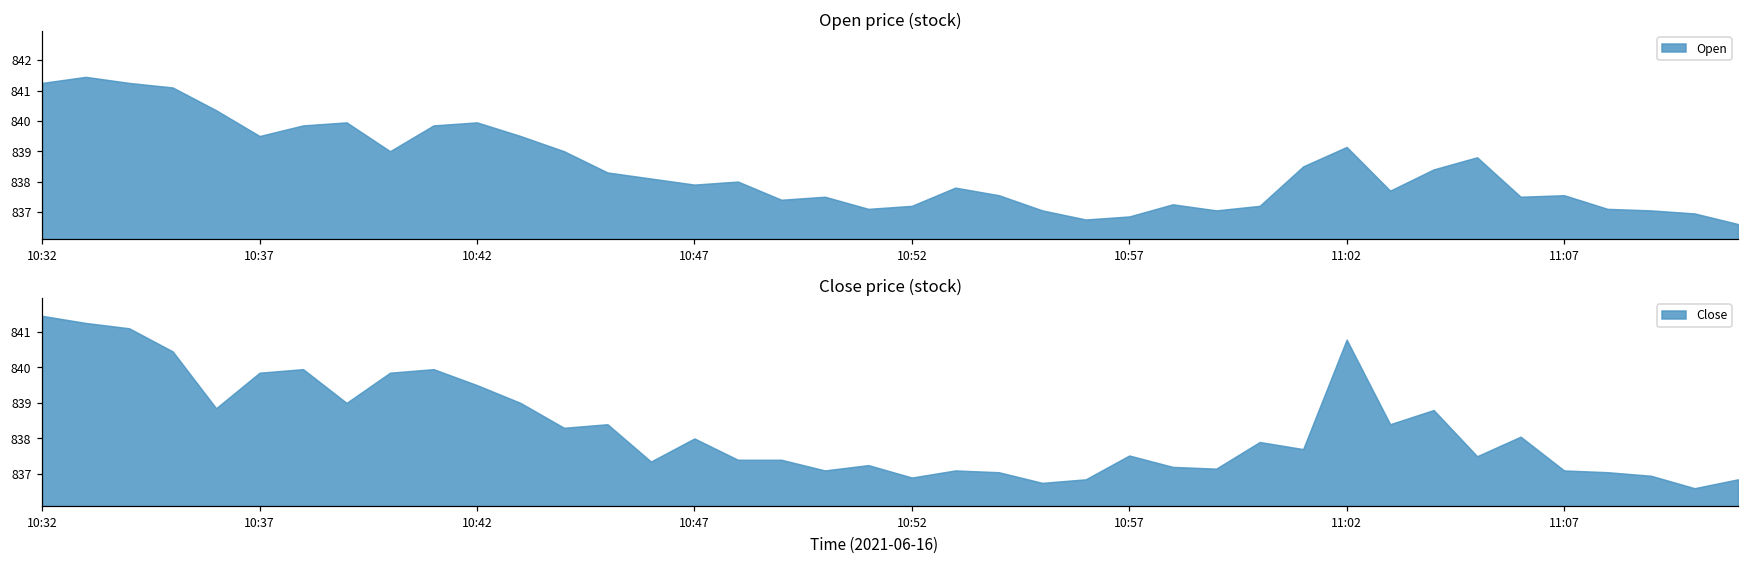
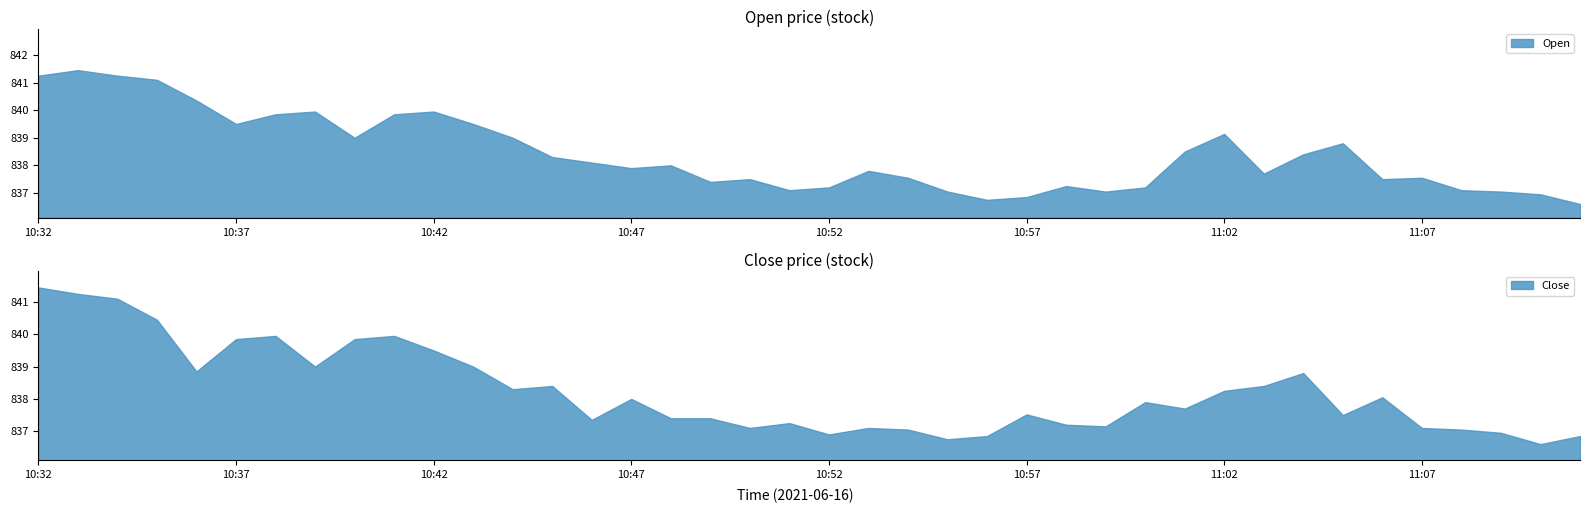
Close price (stock), 11:02: 840.8 -> 838.3
